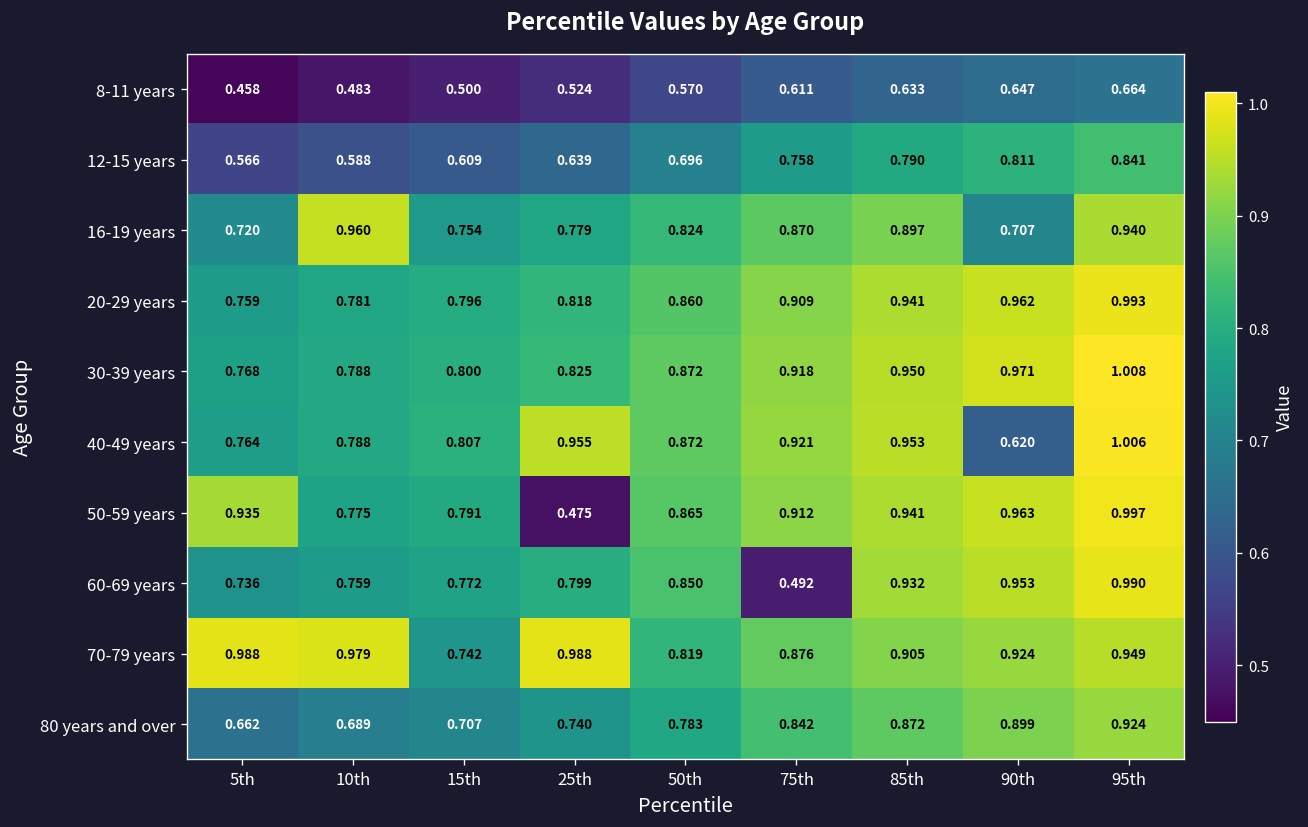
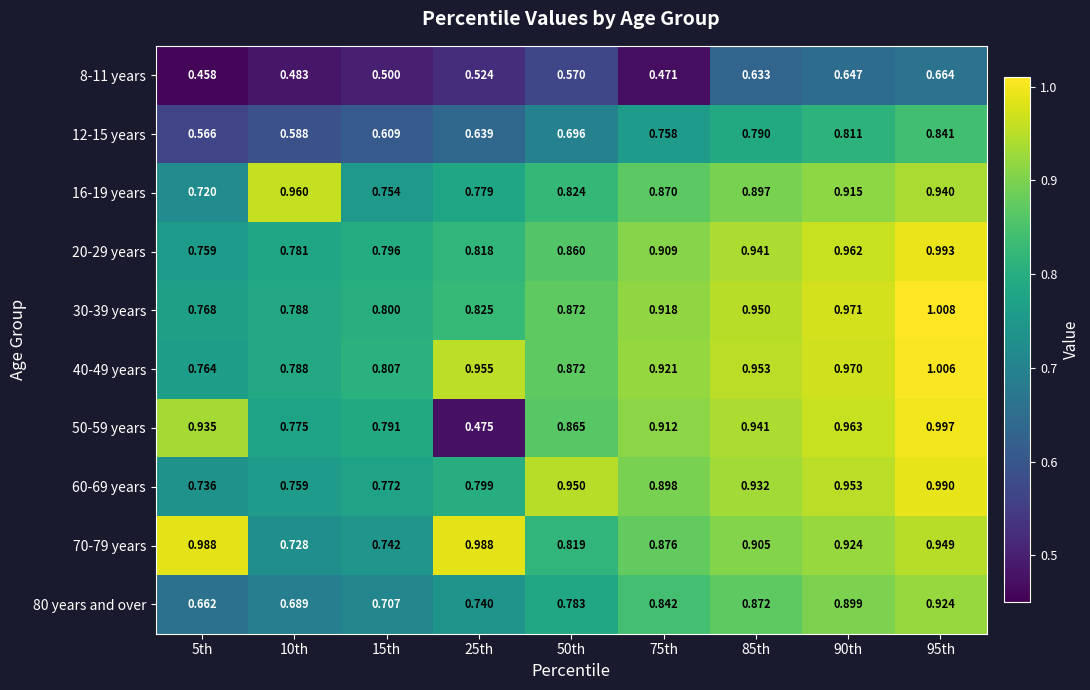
8-11 years, 75th: 0.611 -> 0.471
16-19 years, 90th: 0.707 -> 0.915
40-49 years, 90th: 0.620 -> 0.970
60-69 years, 50th: 0.850 -> 0.950
60-69 years, 75th: 0.492 -> 0.898
70-79 years, 10th: 0.979 -> 0.728
